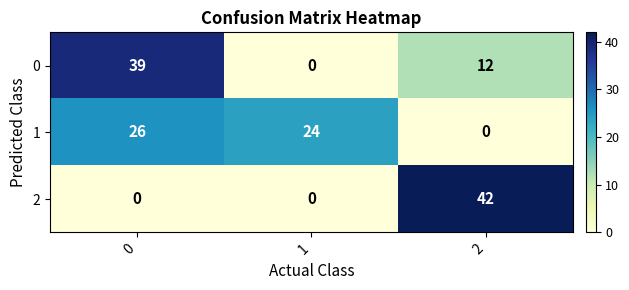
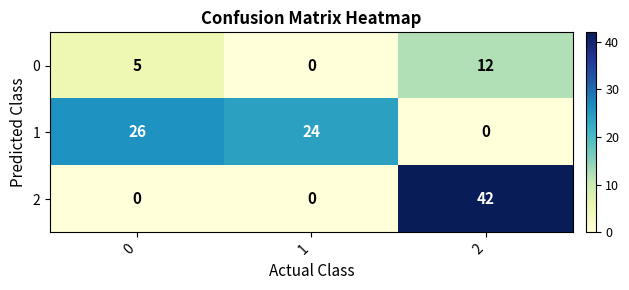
0, 0: 39 -> 5
